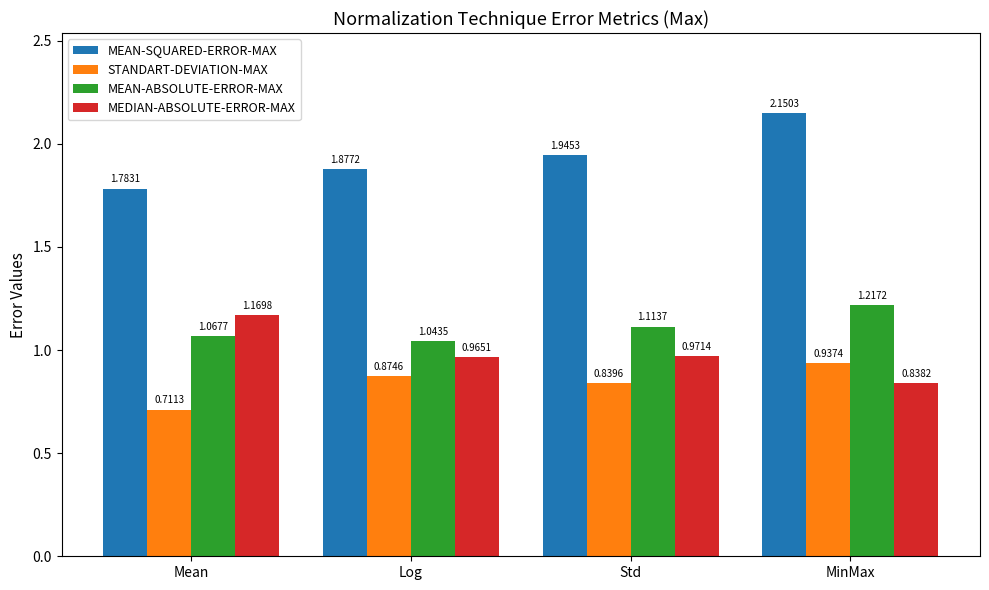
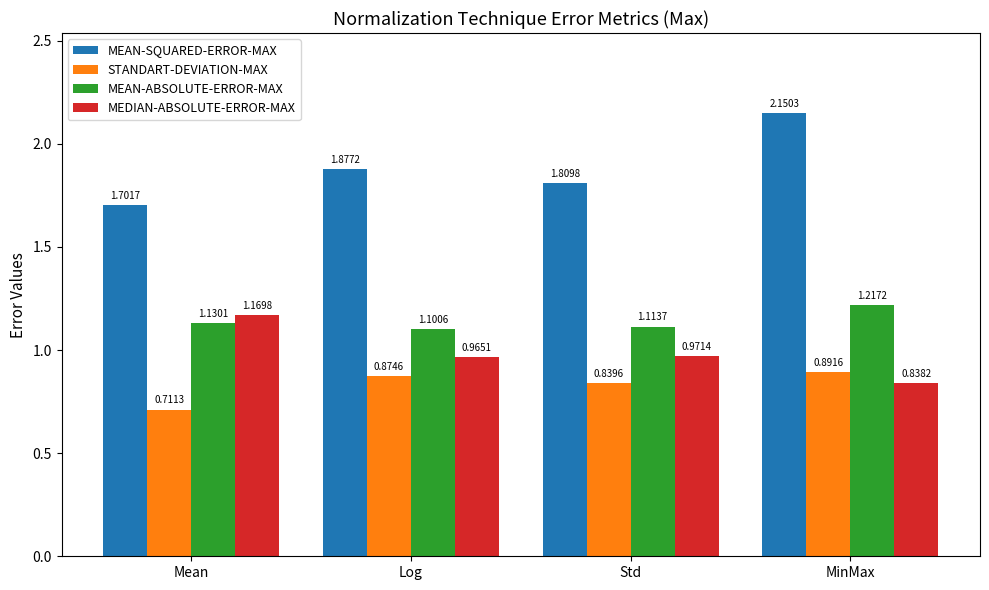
MEAN-SQUARED-ERROR-MAX, Mean: 1.7831 -> 1.7017
MEAN-ABSOLUTE-ERROR-MAX, Mean: 1.0677 -> 1.1301
MEAN-ABSOLUTE-ERROR-MAX, Log: 1.0435 -> 1.1006
MEAN-SQUARED-ERROR-MAX, Std: 1.9453 -> 1.8098
STANDART-DEVIATION-MAX, MinMax: 0.9374 -> 0.8916
